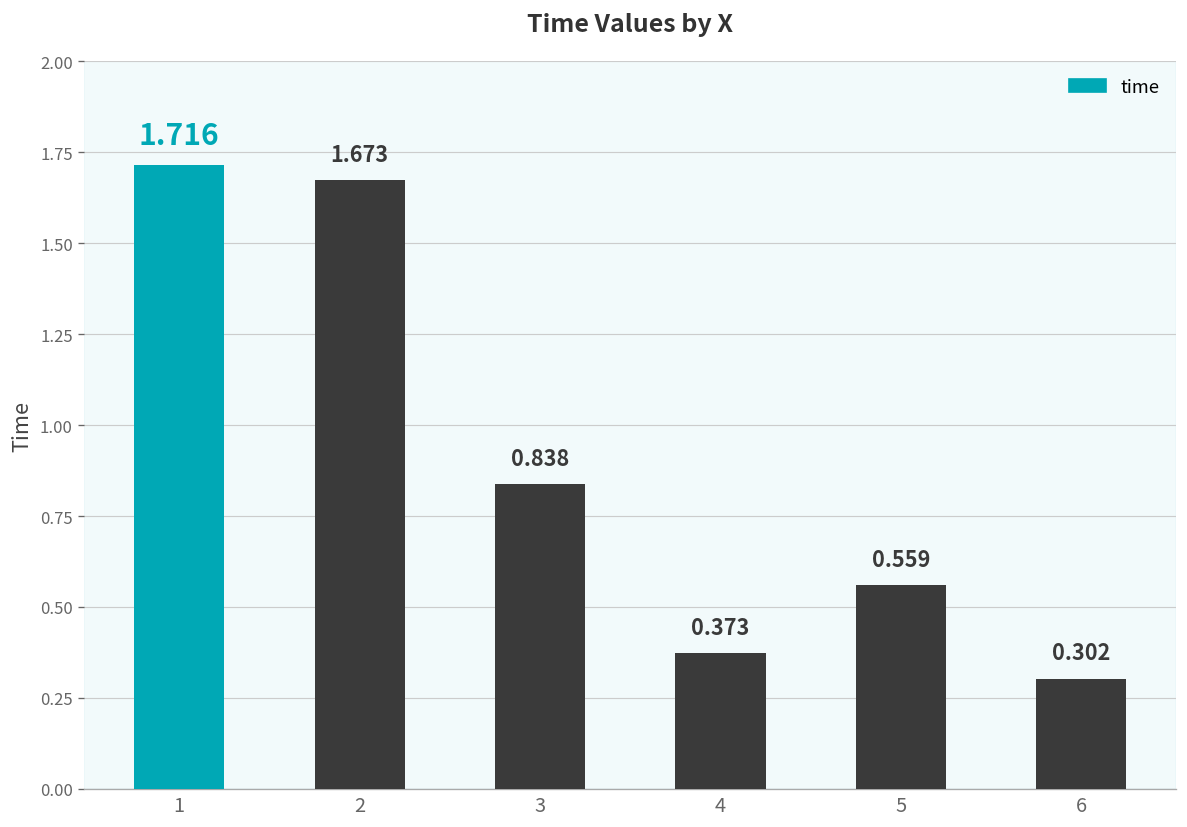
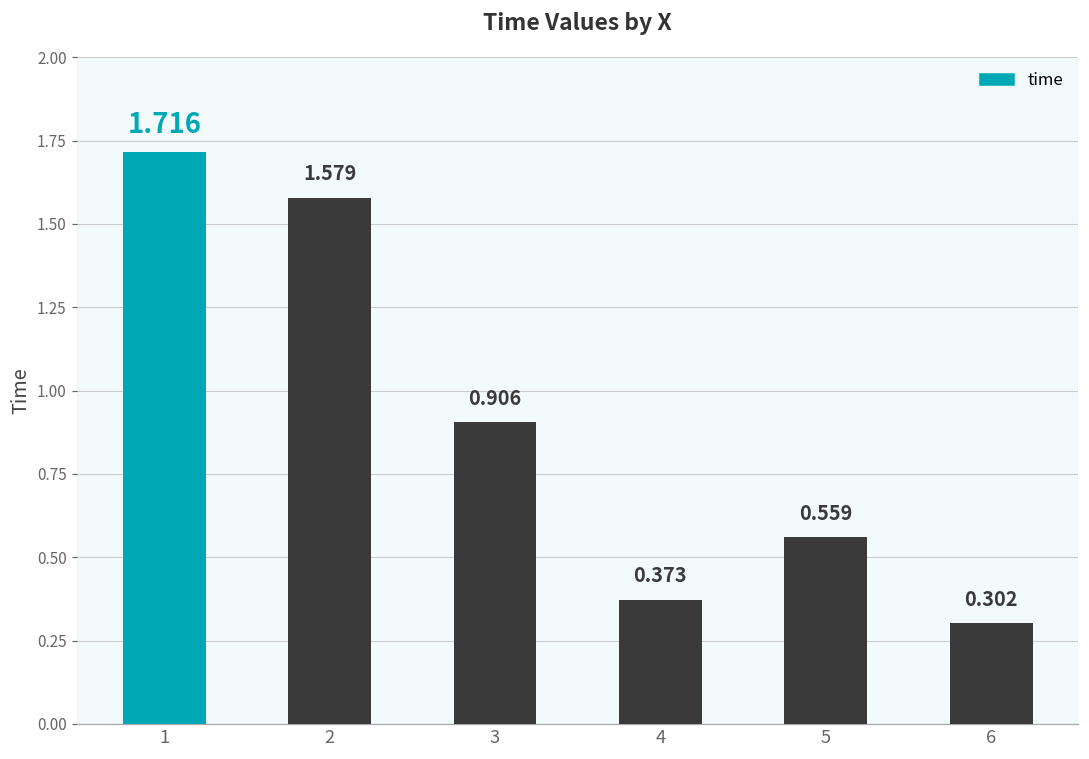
2: 1.673 -> 1.579
3: 0.838 -> 0.906
